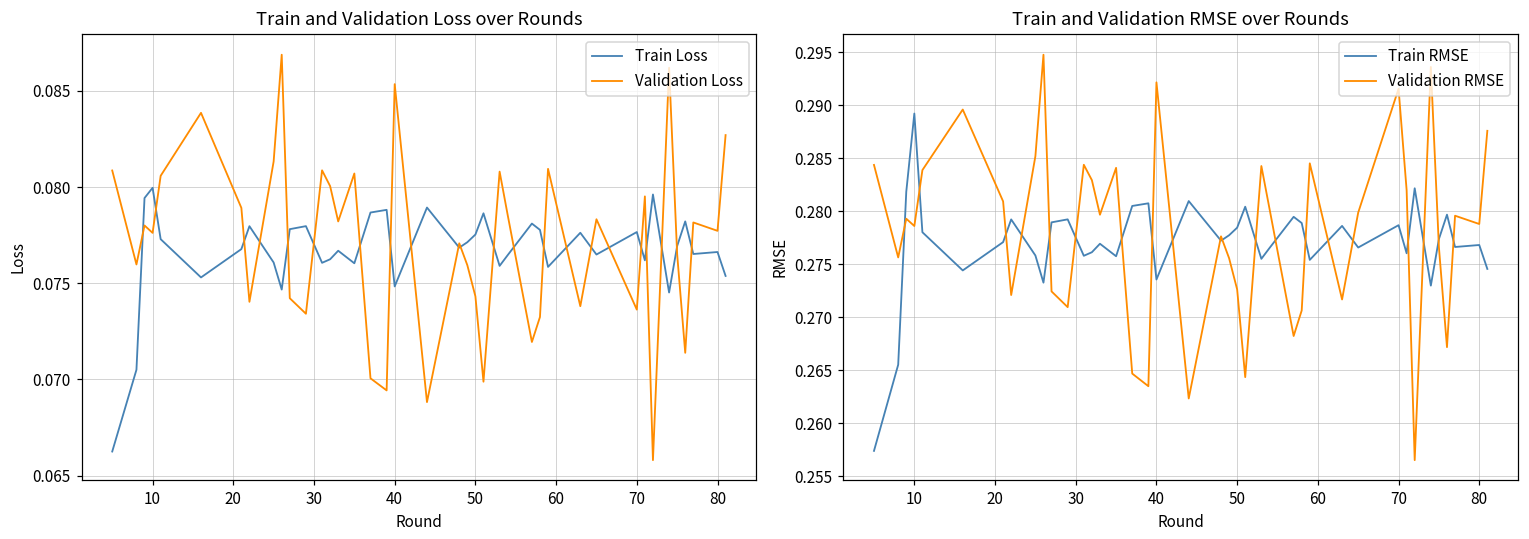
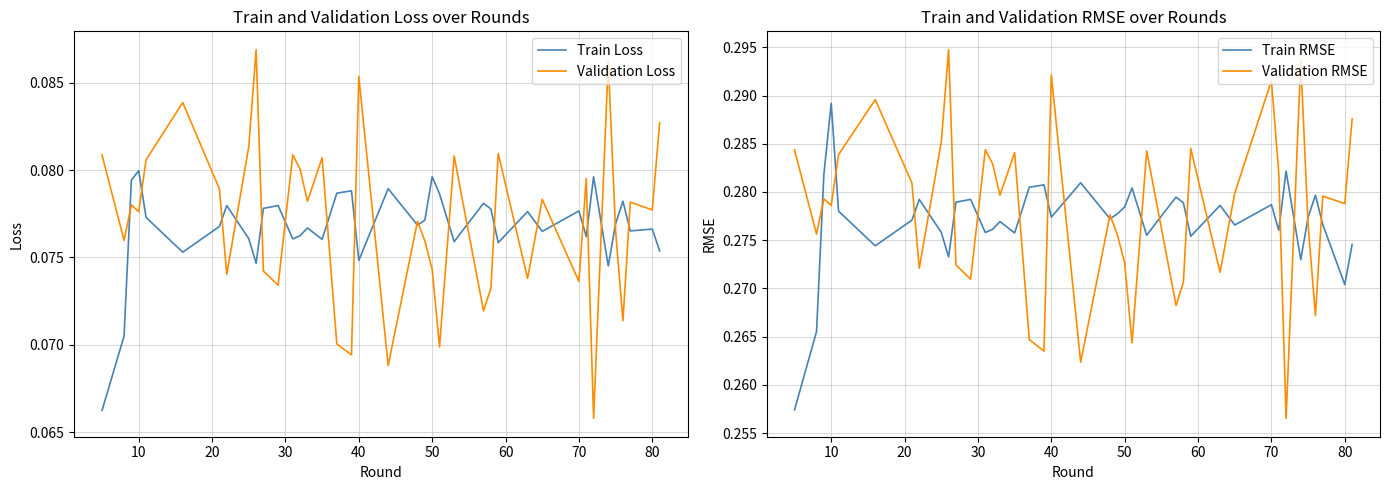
Train and Validation Loss over Rounds, Train Loss, 50: 0.0775 -> 0.0796
Train and Validation RMSE over Rounds, Train RMSE, 40: 0.274 -> 0.277
Train and Validation RMSE over Rounds, Train RMSE, 80: 0.277 -> 0.270
